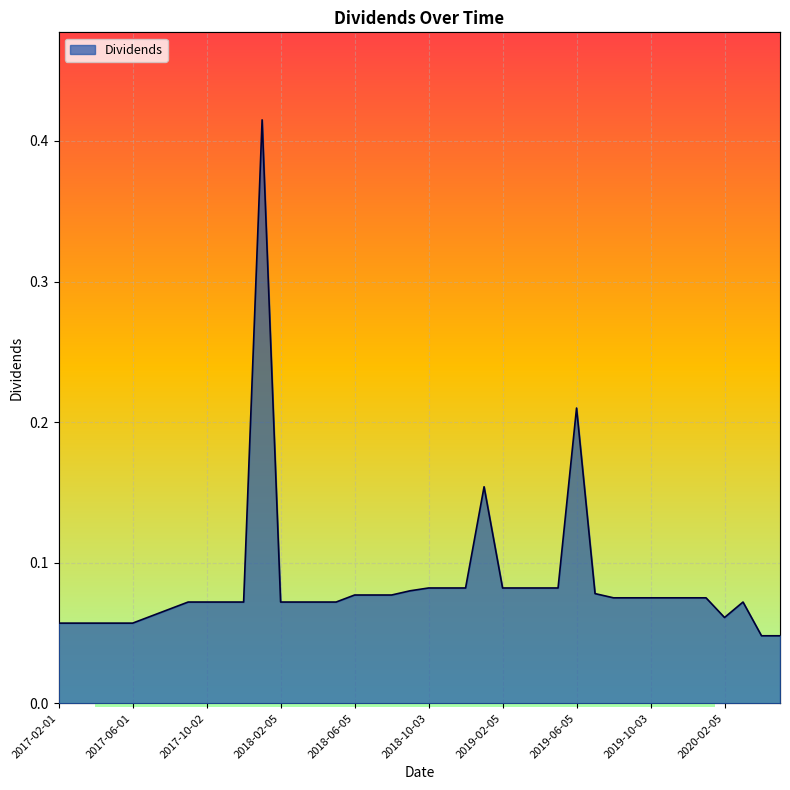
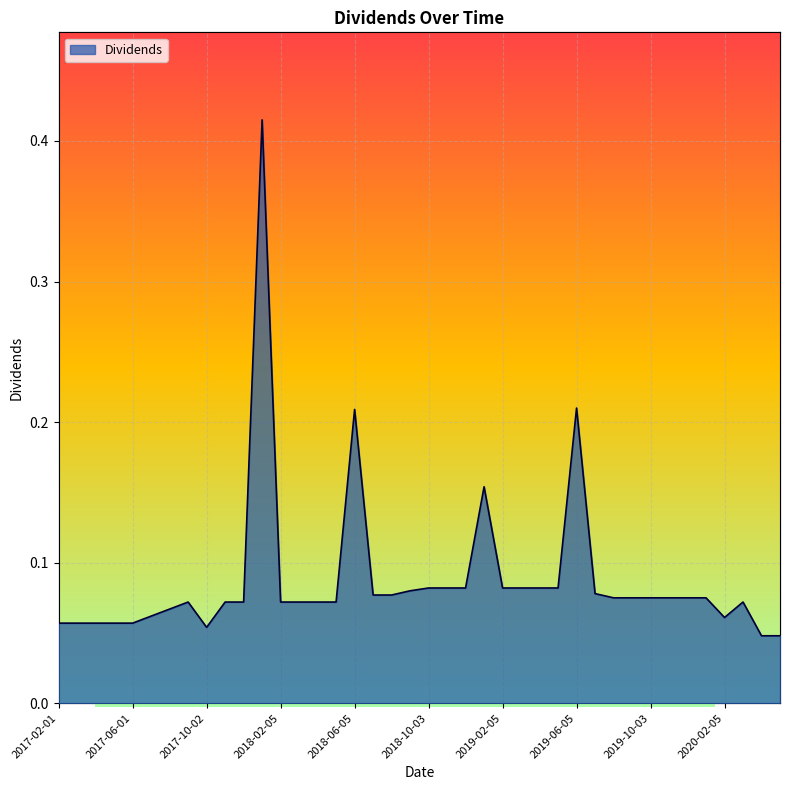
2017-10-02: 0.072 -> 0.054
2018-06-05: 0.077 -> 0.209
